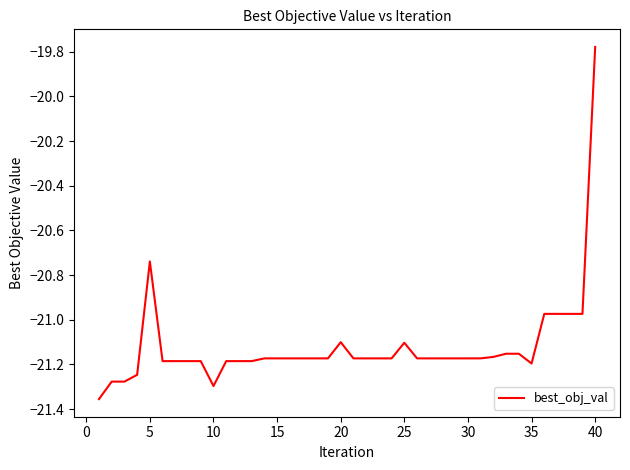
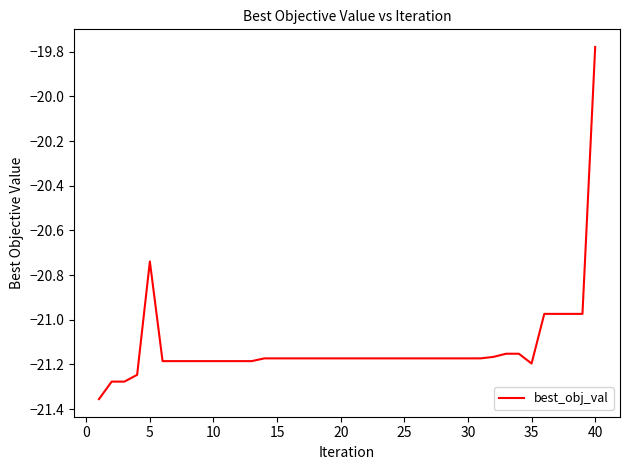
10: -21.30 -> -21.19
20: -21.10 -> -21.17
25: -21.10 -> -21.17
